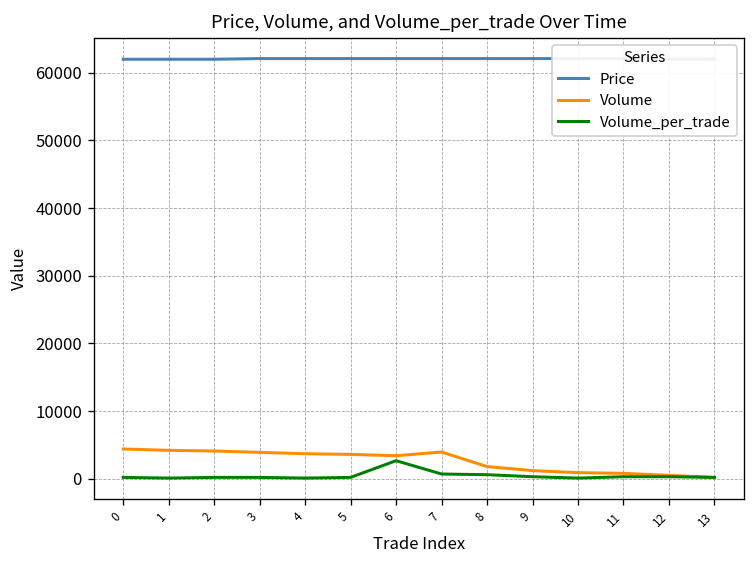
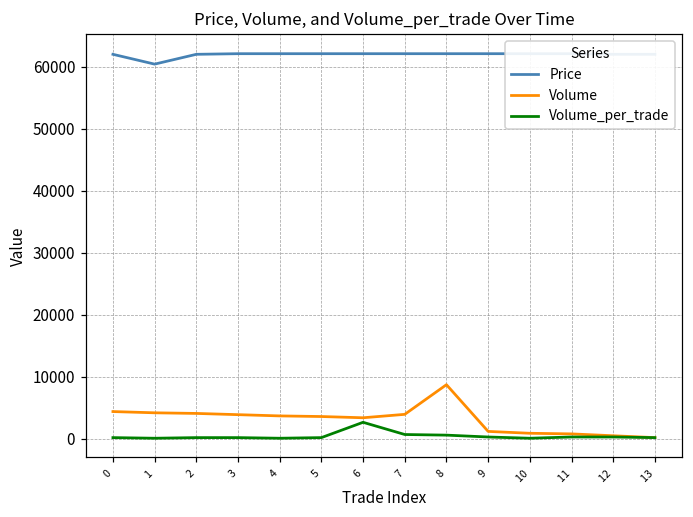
Price, 1: 62000 -> 60000
Volume, 8: 2000 -> 9000
